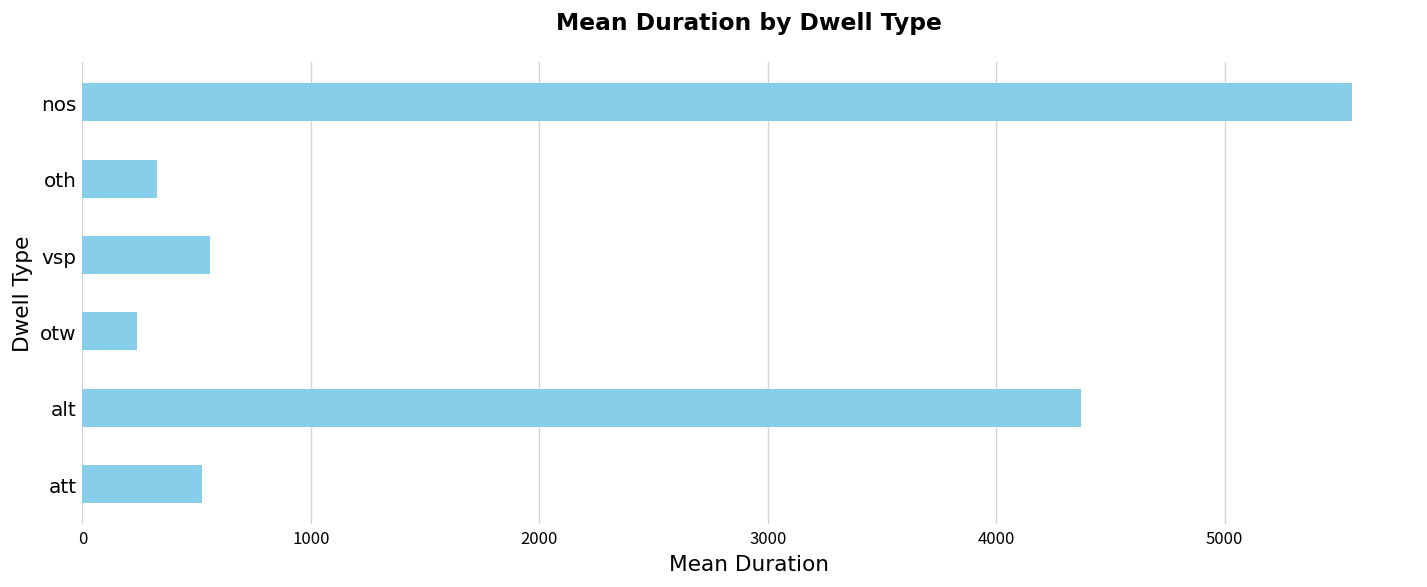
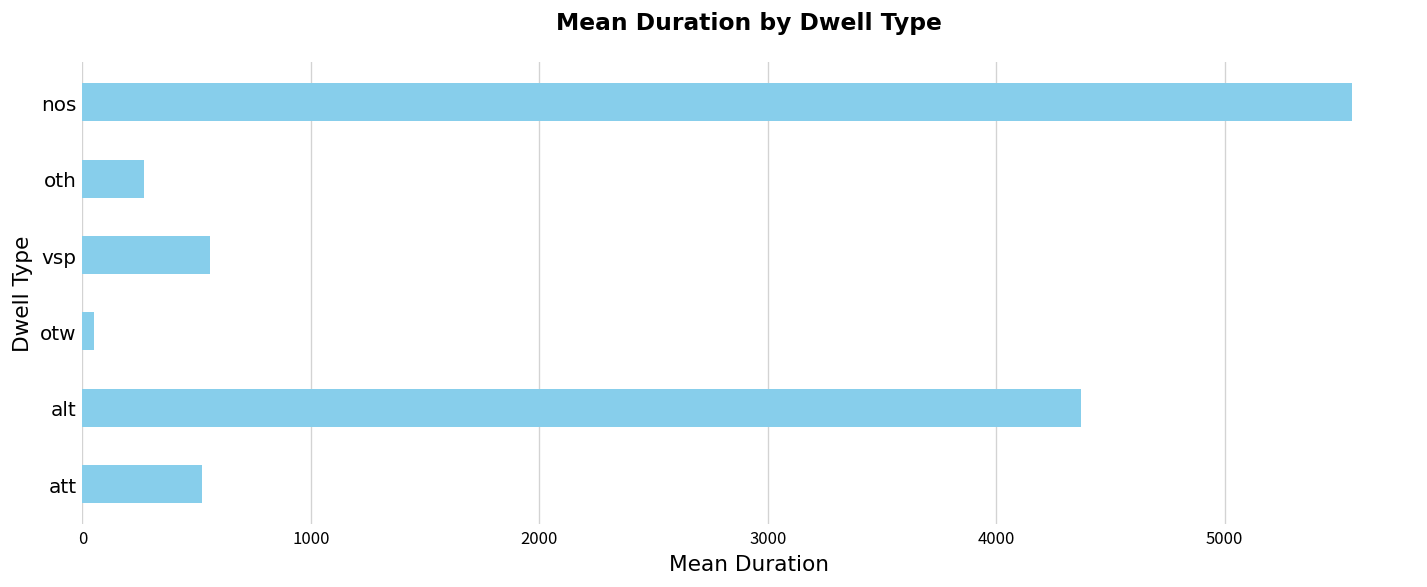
oth: 330 -> 270
otw: 240 -> 50
